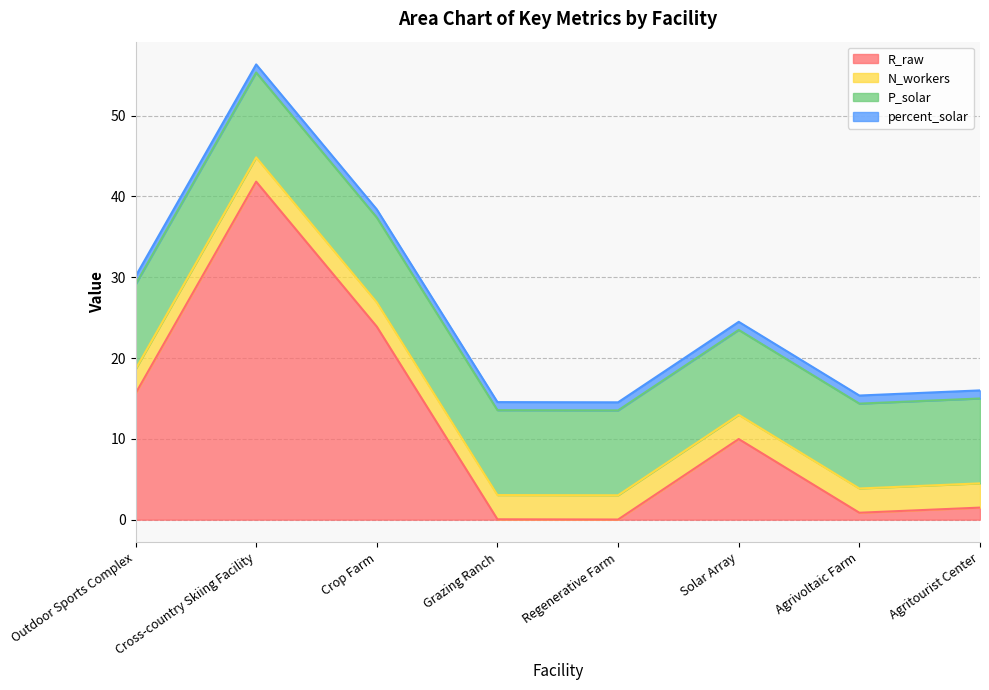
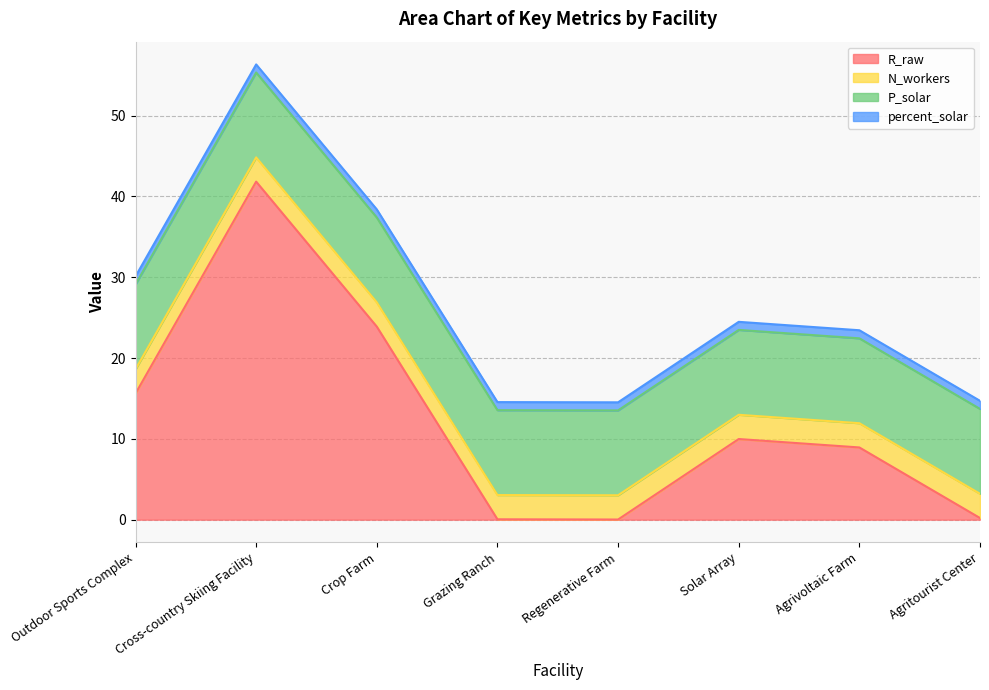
R_raw, Agrivoltaic Farm: 1 -> 9
R_raw, Agritourist Center: 1 -> 0
